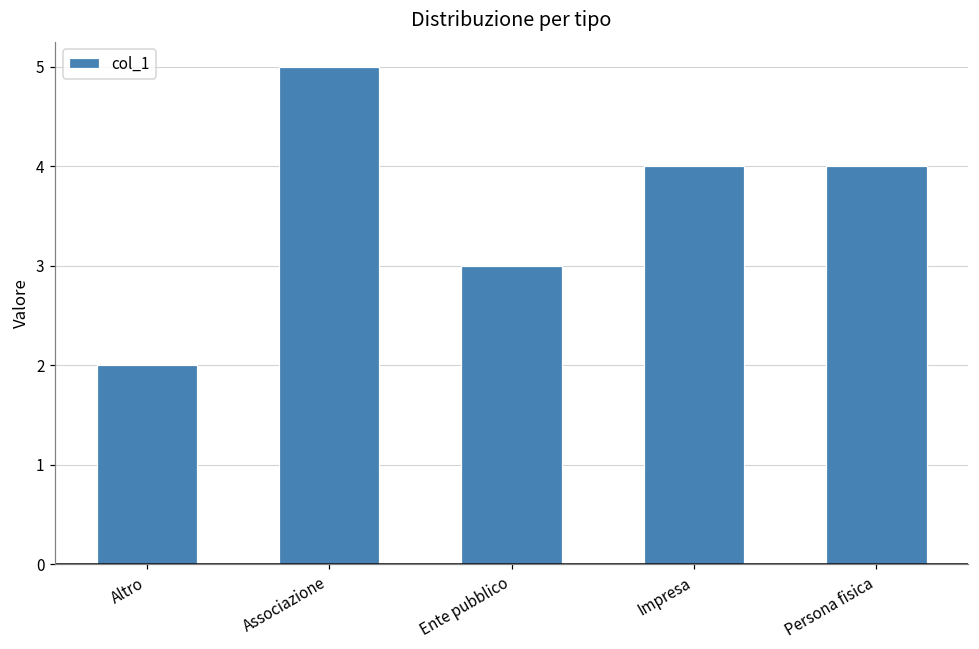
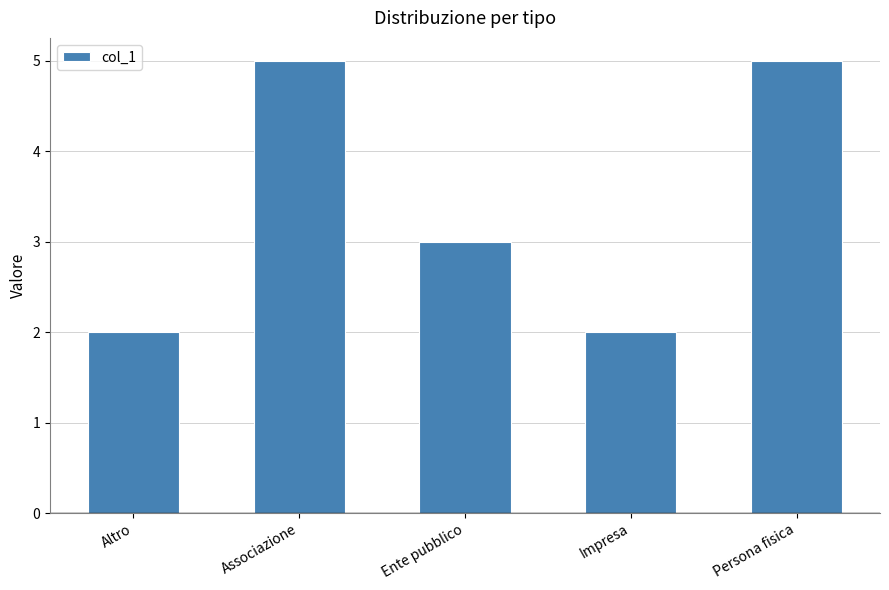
Impresa: 4 -> 2
Persona fisica: 4 -> 5
